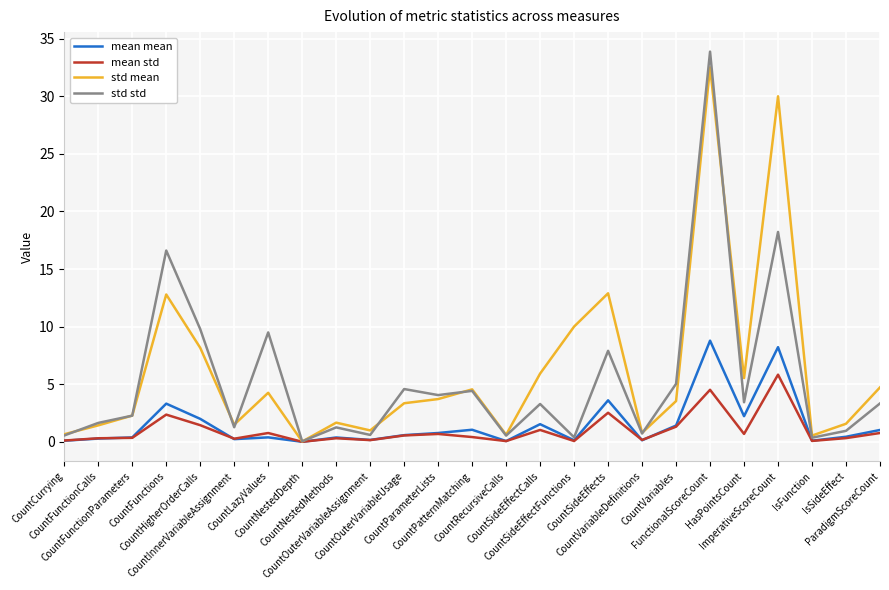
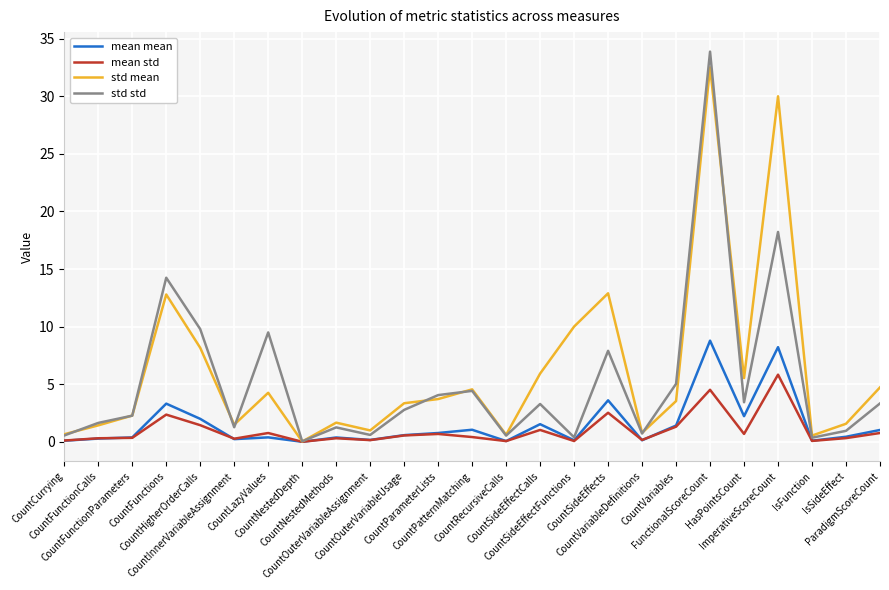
std std, CountFunctions: 16.6 -> 14.2
std std, CountOuterVariableUsage: 4.6 -> 2.8
